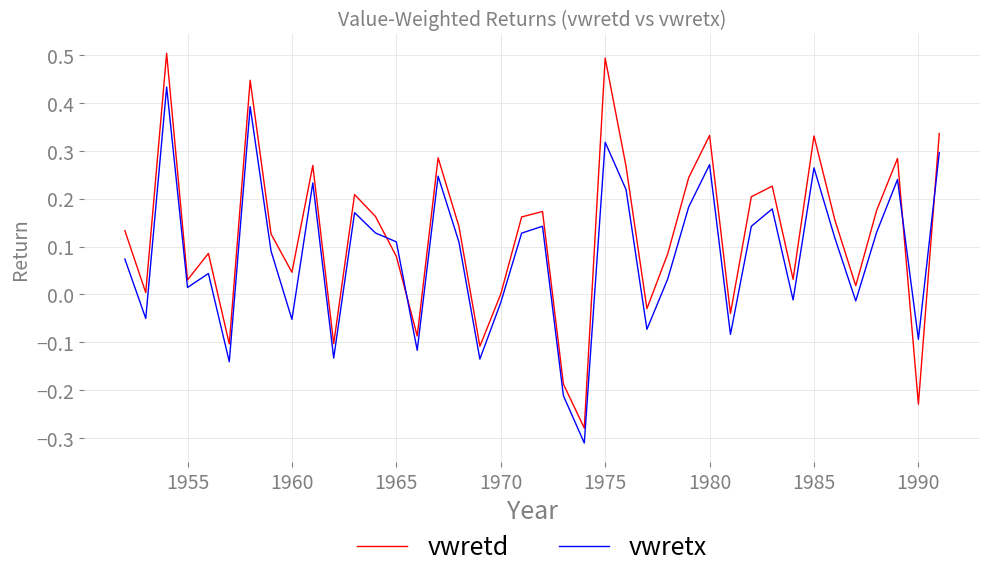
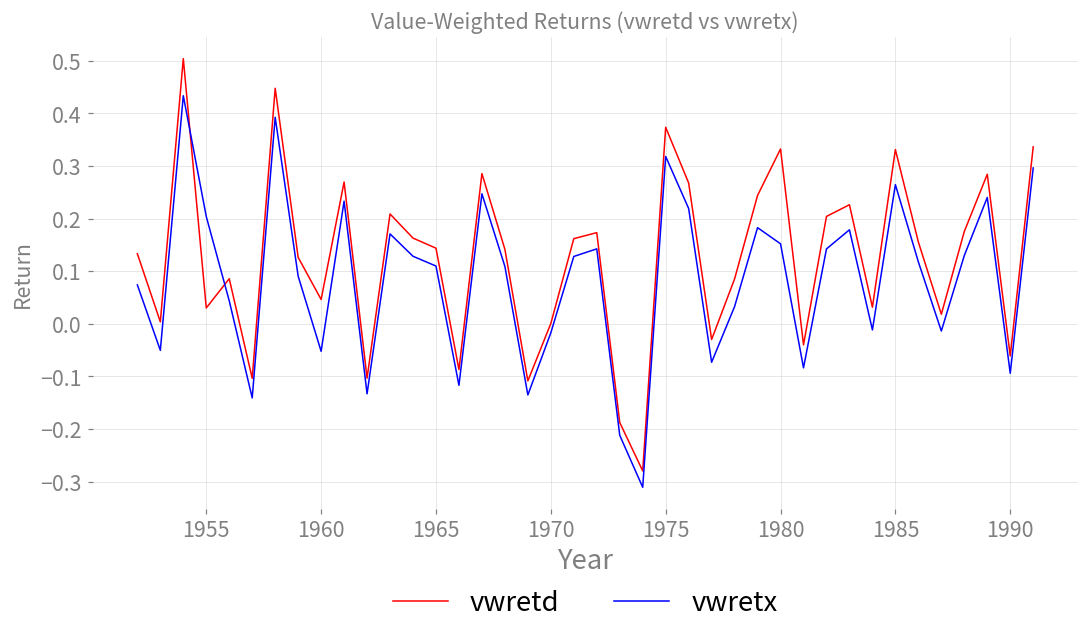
vwretx, 1955: 0.01 -> 0.20
vwretd, 1965: 0.08 -> 0.14
vwretd, 1975: 0.49 -> 0.37
vwretx, 1980: 0.27 -> 0.15
vwretd, 1990: -0.23 -> -0.06
